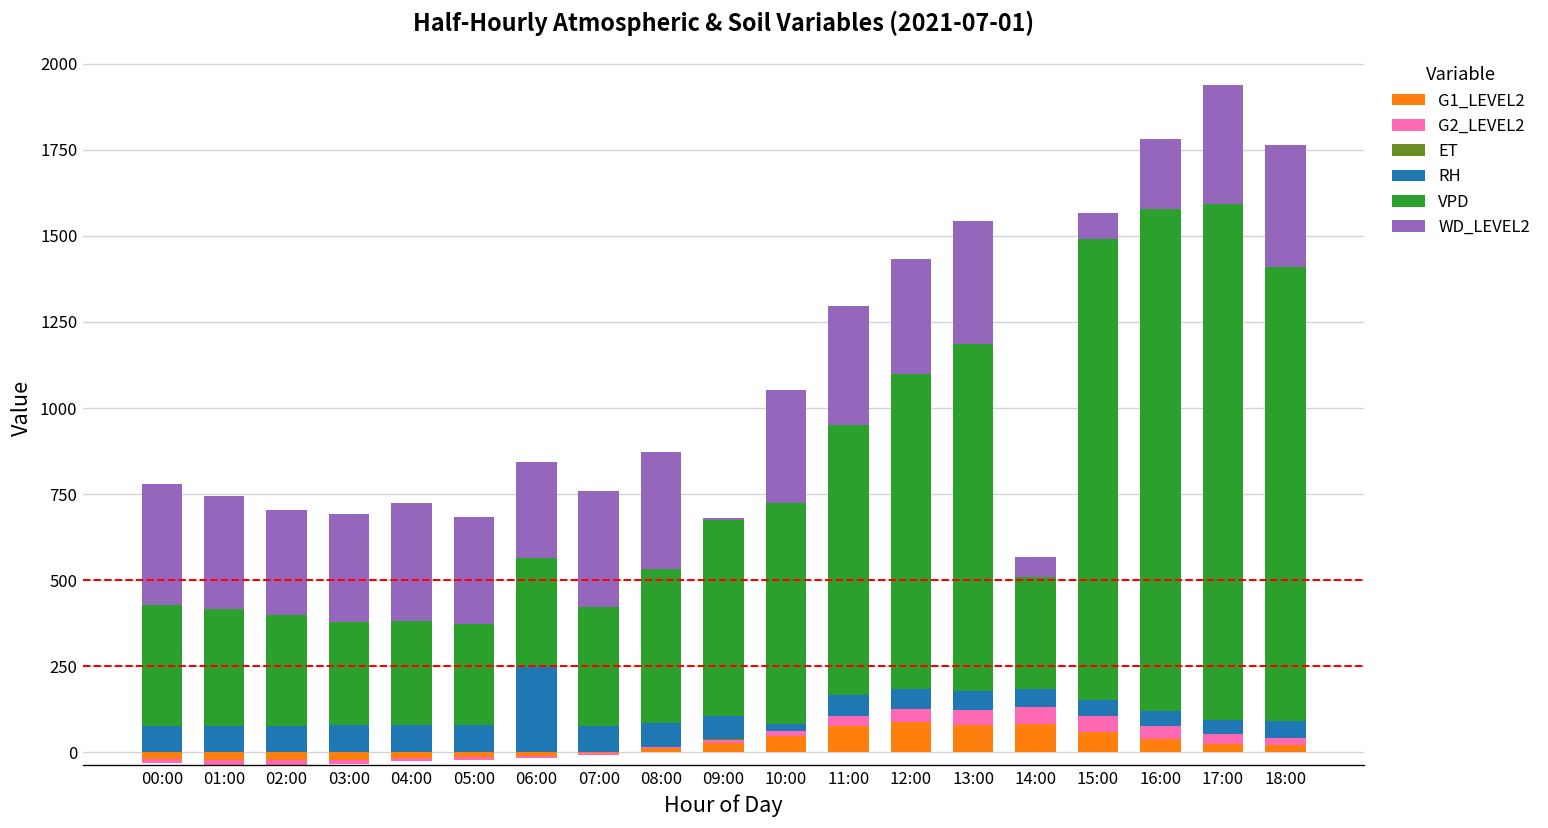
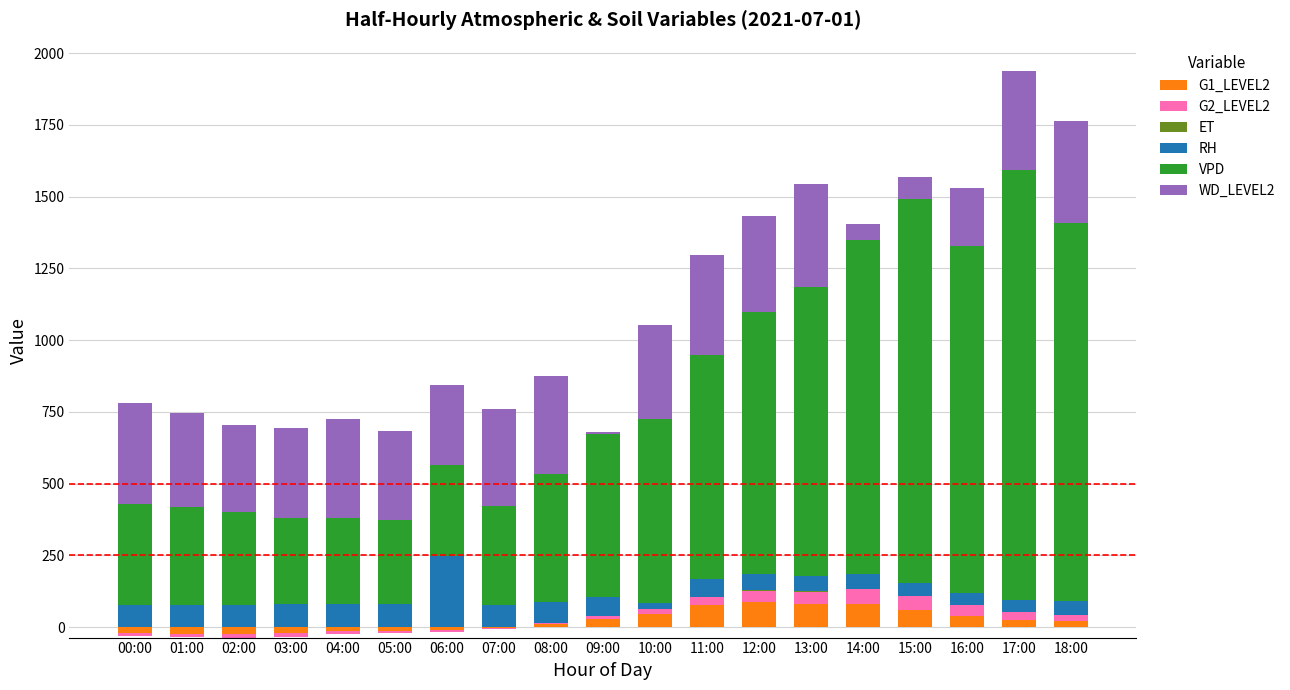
VPD, 14:00: 330 -> 1170
VPD, 16:00: 1460 -> 1210
